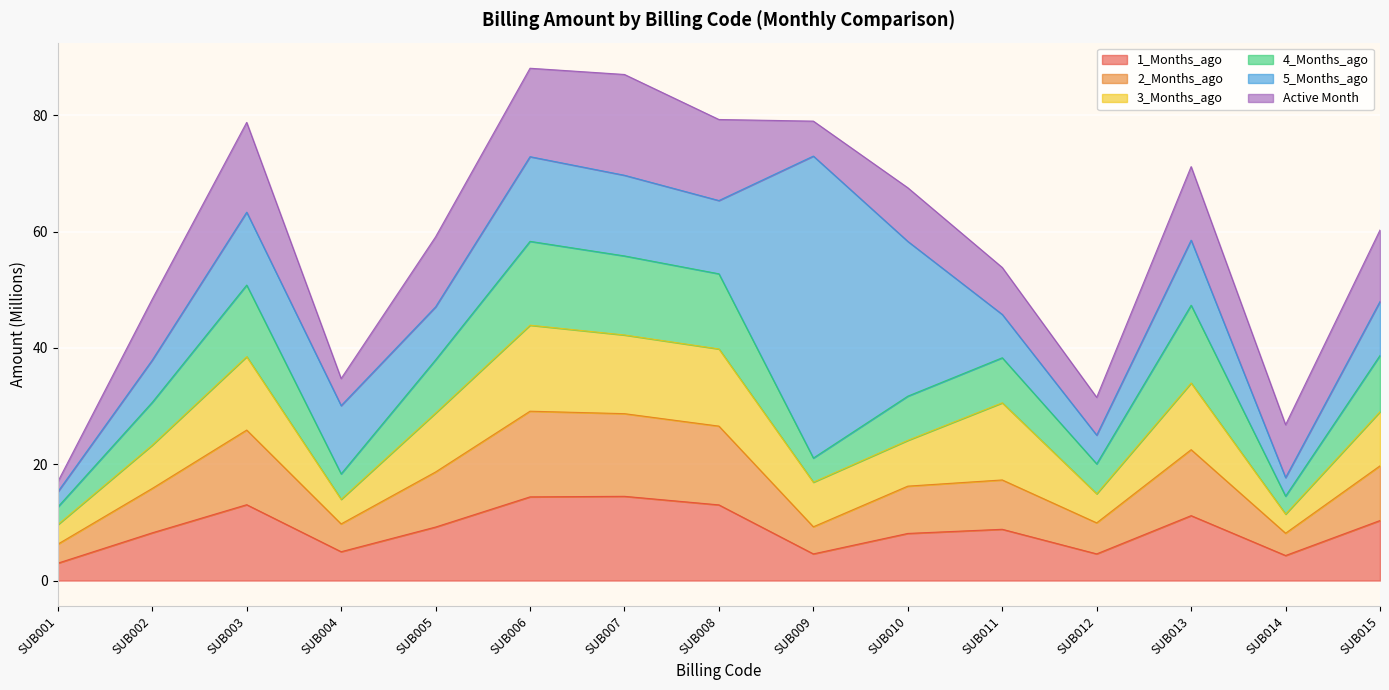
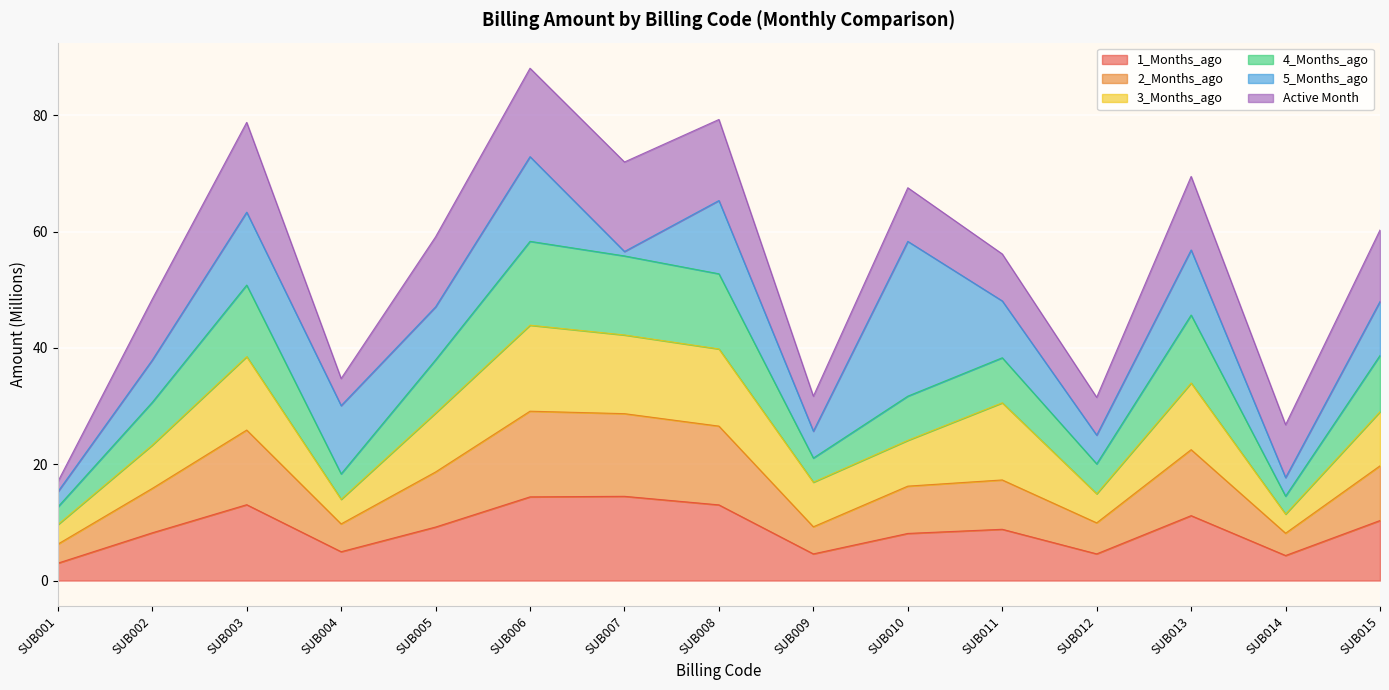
5_Months_ago, SUB007: 14 -> 1
Active Month, SUB007: 17 -> 15
5_Months_ago, SUB009: 52 -> 5
5_Months_ago, SUB011: 7 -> 10
4_Months_ago, SUB013: 13 -> 12
